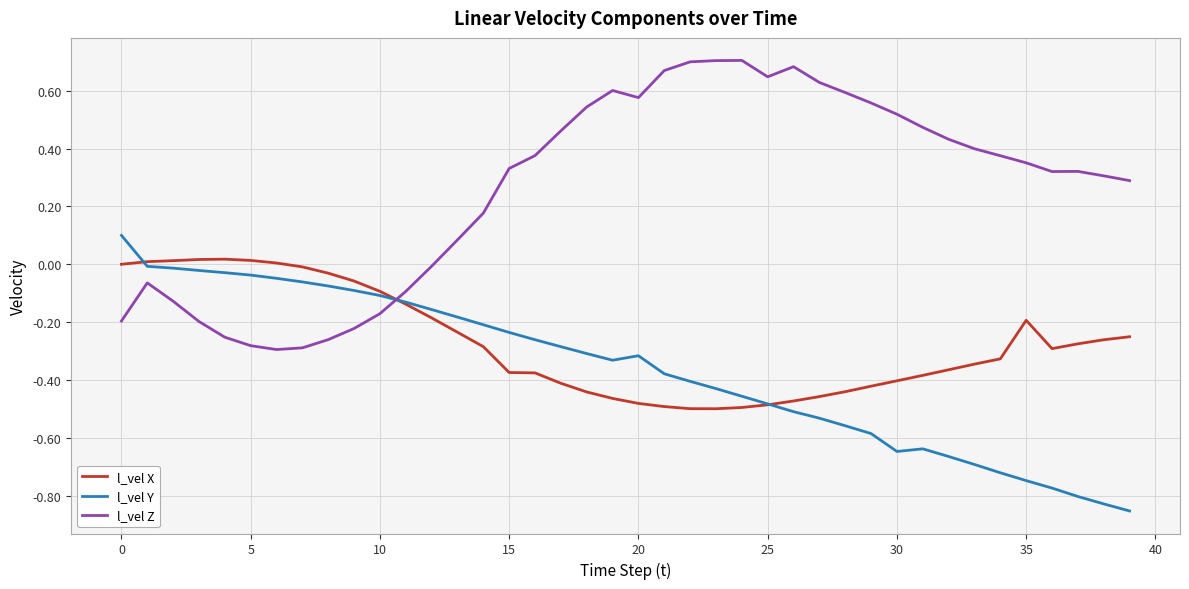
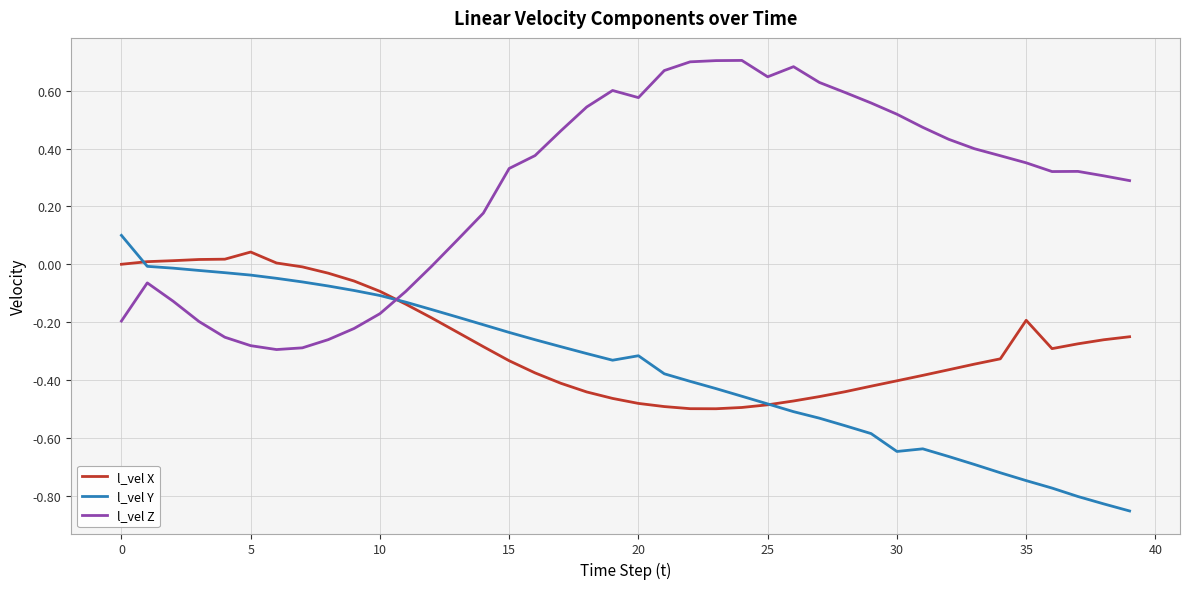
l_vel X, 5: 0.01 -> 0.04
l_vel X, 15: -0.37 -> -0.33
